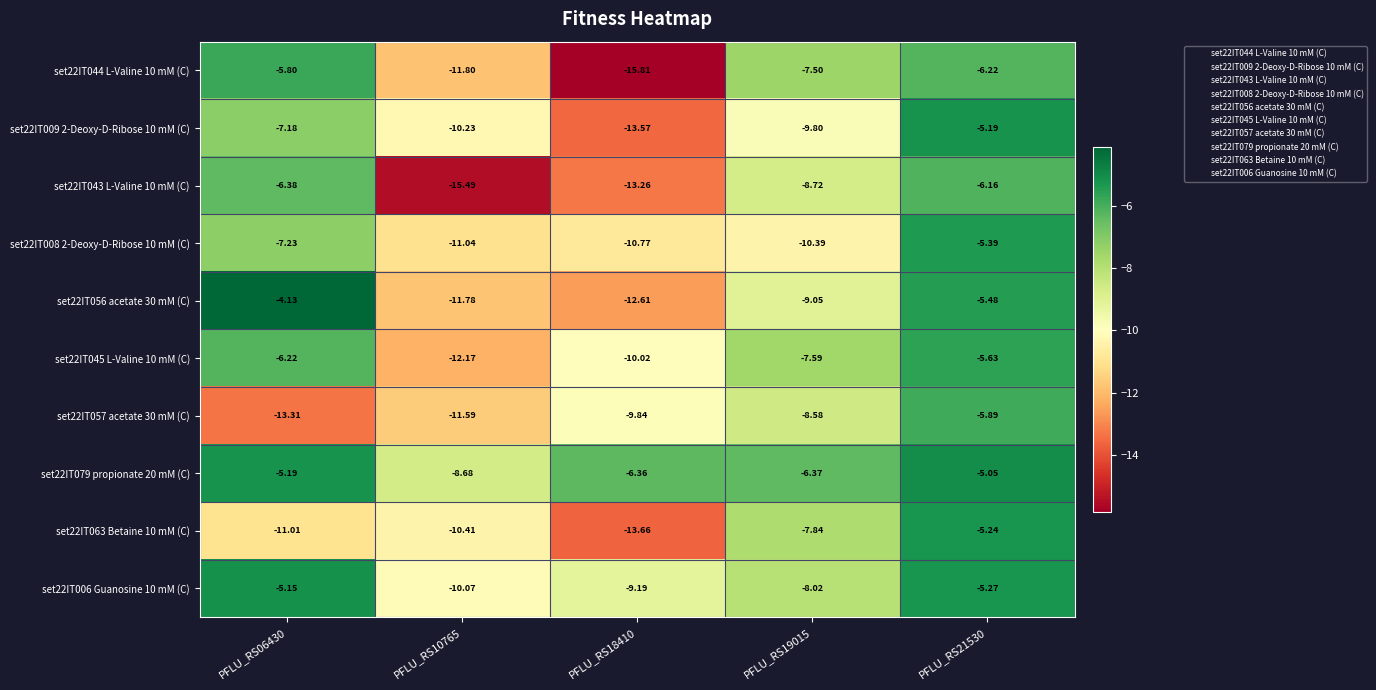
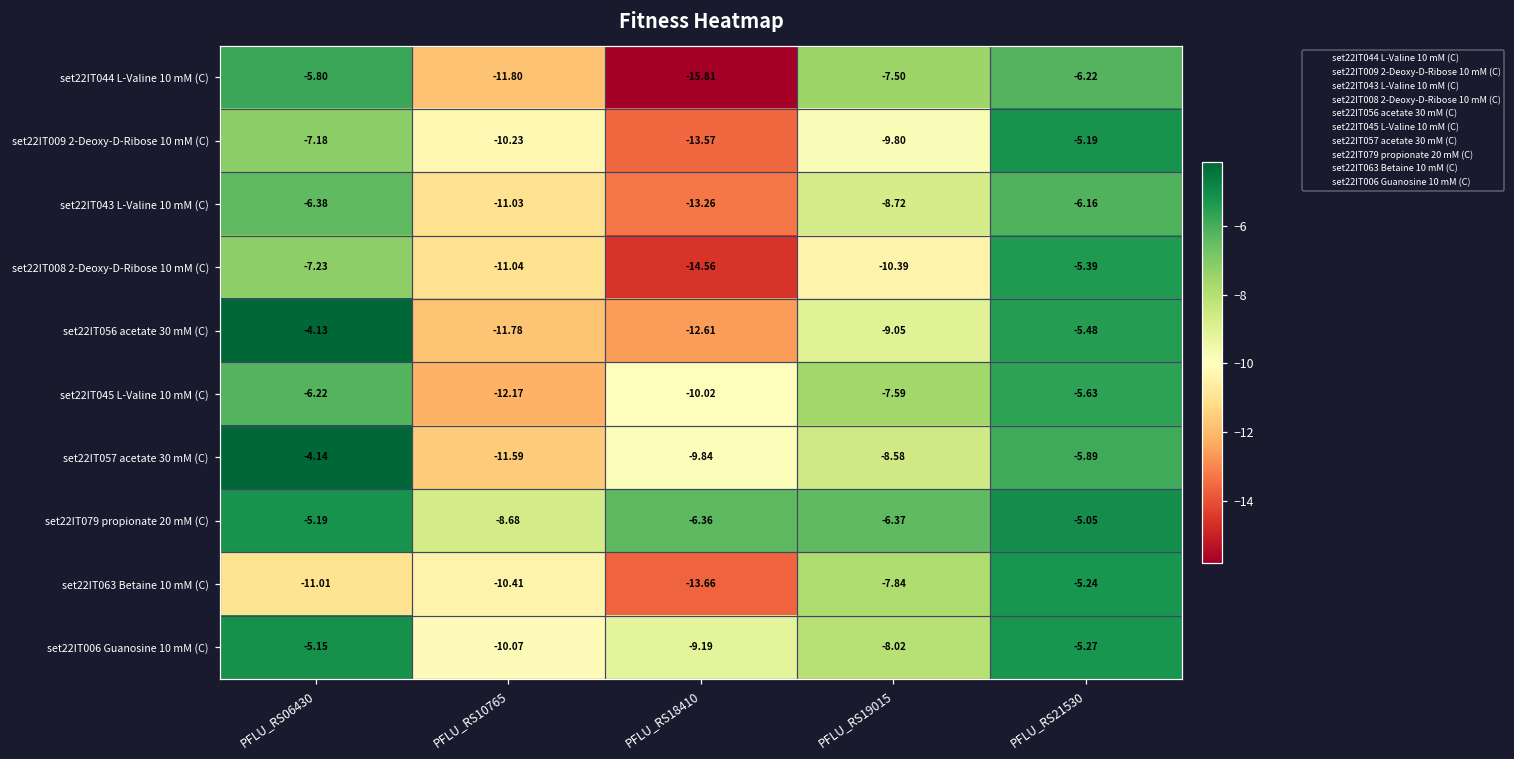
set22IT043 L-Valine 10 mM (C), PFLU_RS10765: -15.49 -> -11.03
set22IT008 2-Deoxy-D-Ribose 10 mM (C), PFLU_RS18410: -10.77 -> -14.56
set22IT057 acetate 30 mM (C), PFLU_RS06430: -13.31 -> -4.14
